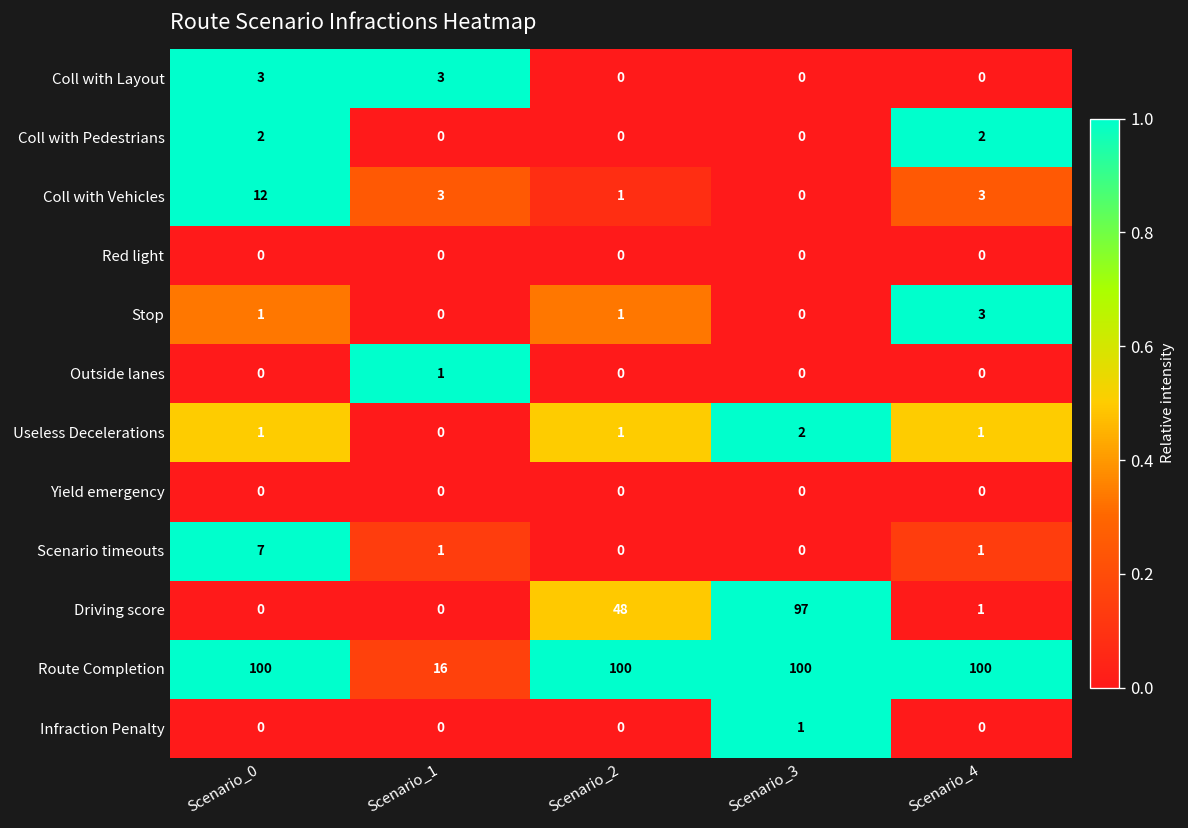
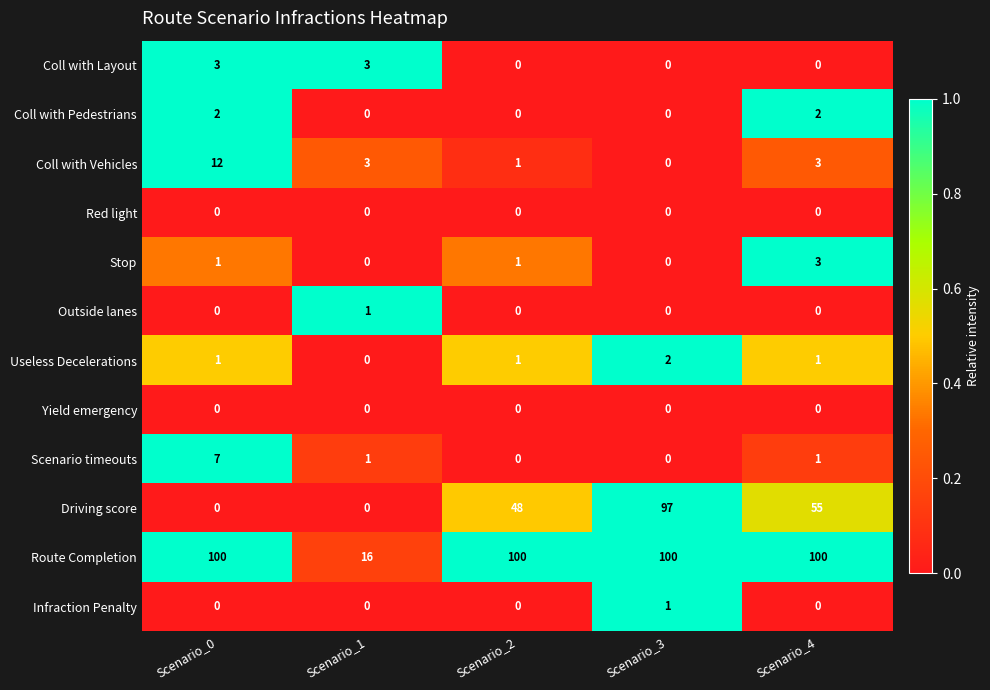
Driving score, Scenario_4: 1 -> 55
